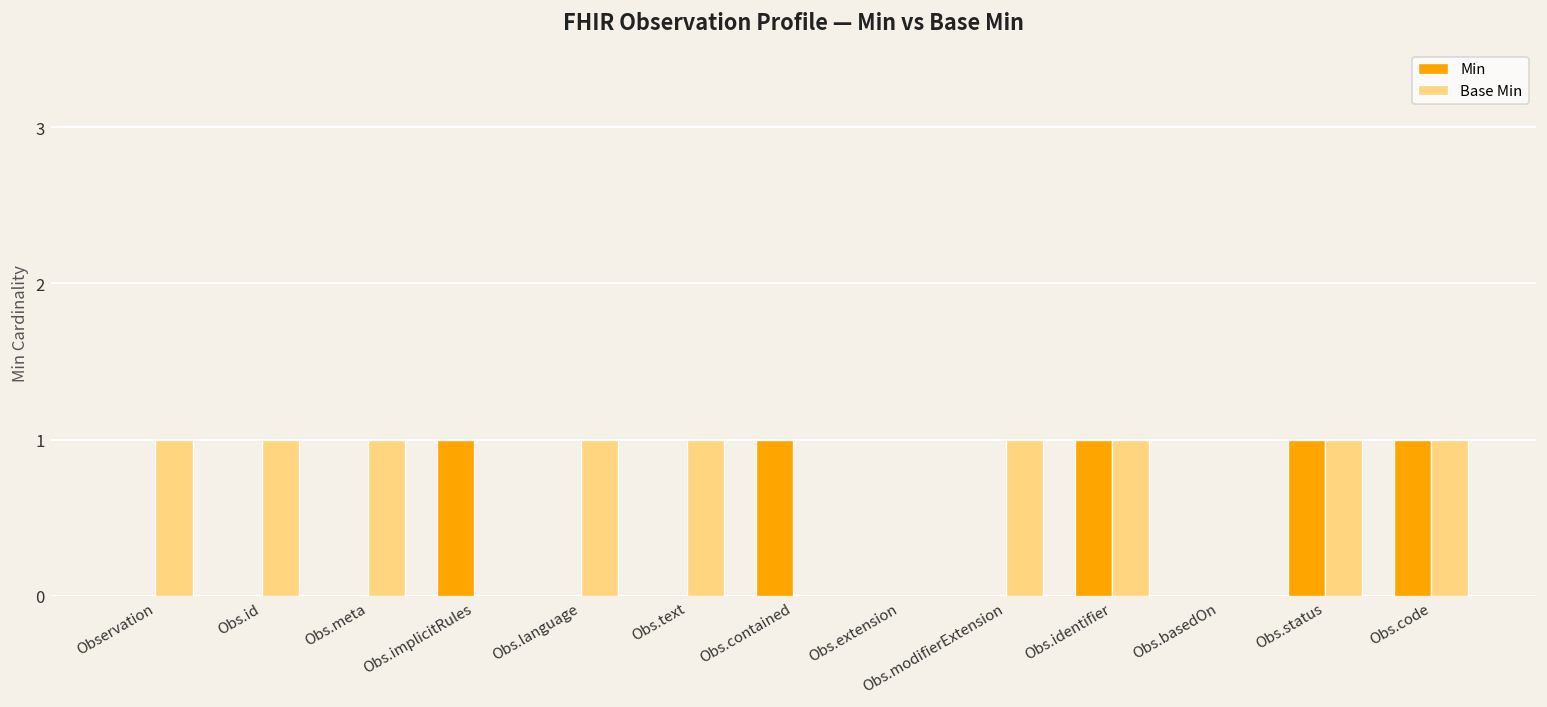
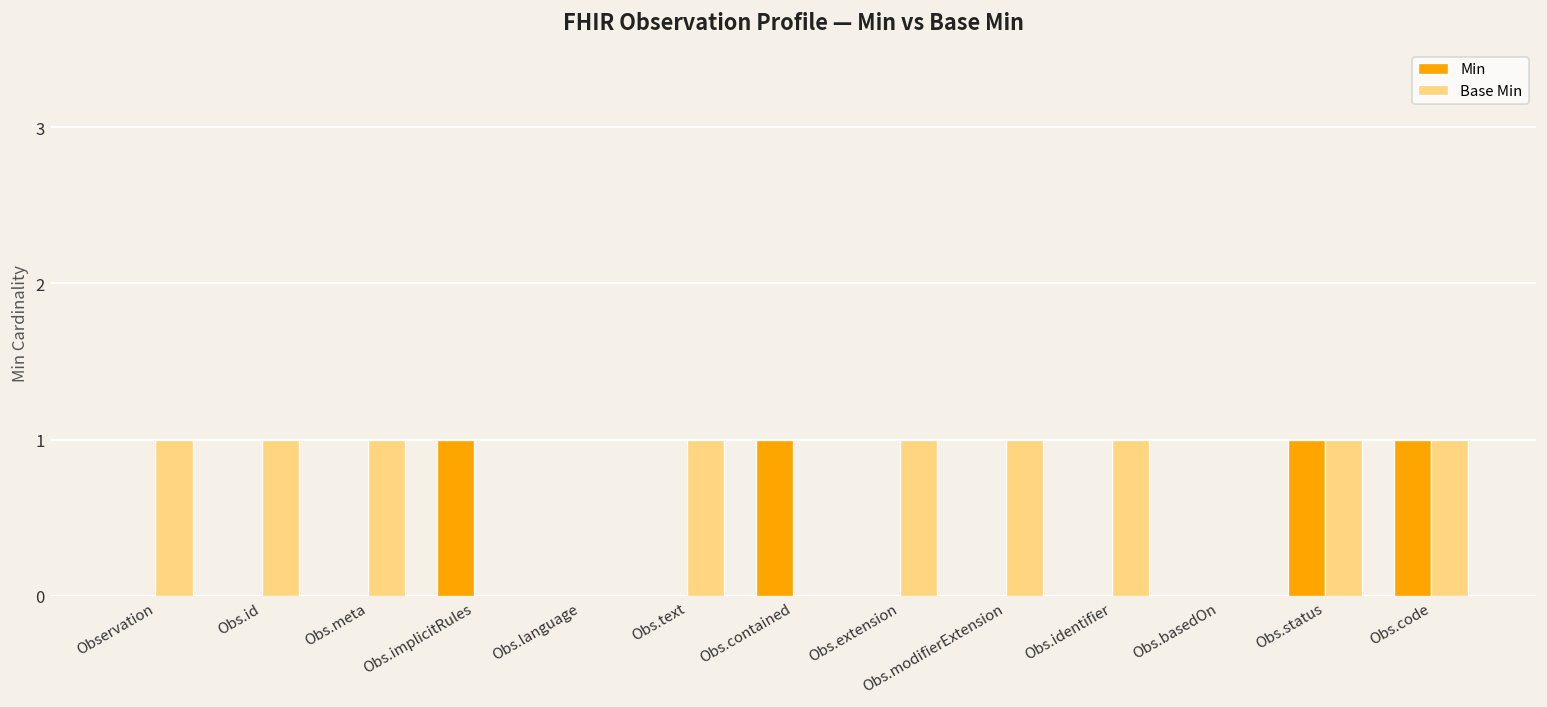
Base Min, Obs.language: 1 -> 0
Base Min, Obs.extension: 0 -> 1
Min, Obs.identifier: 1 -> 0
